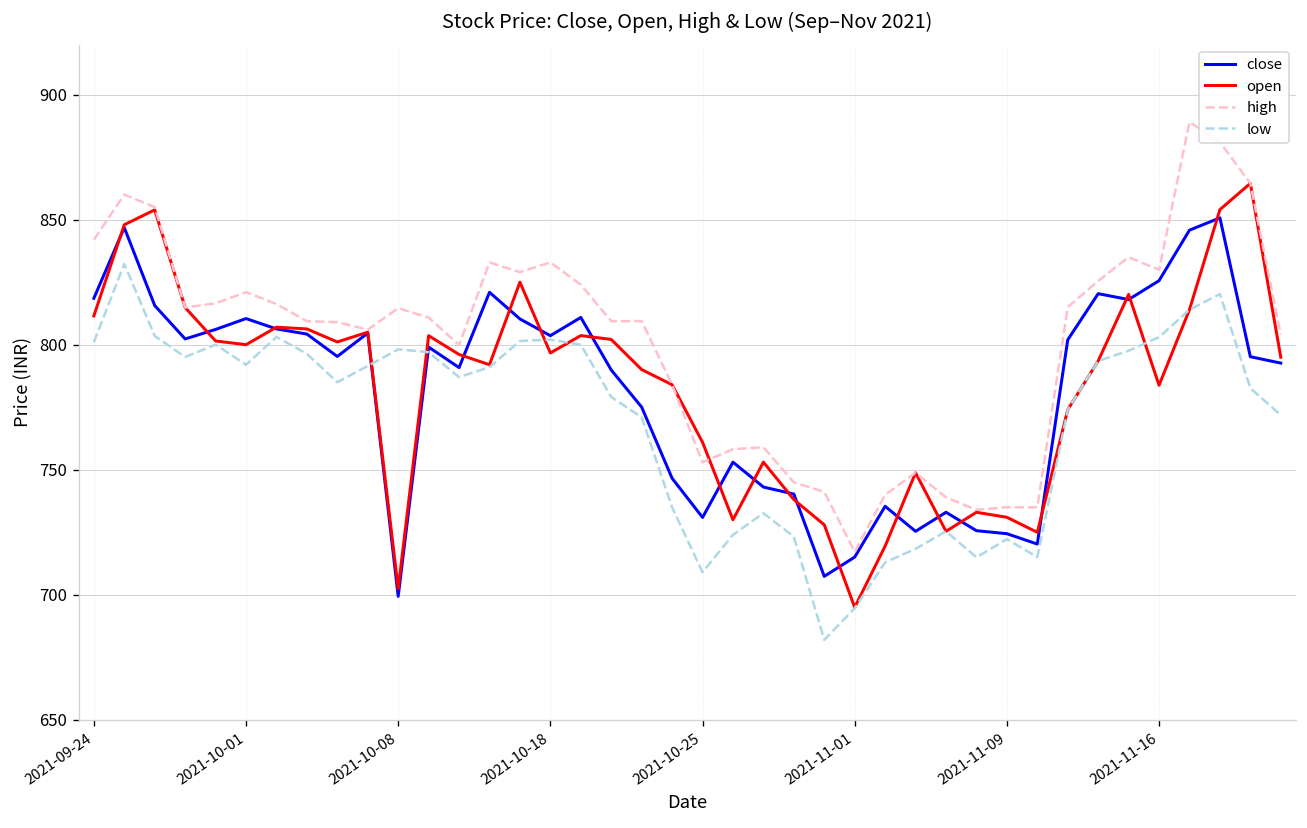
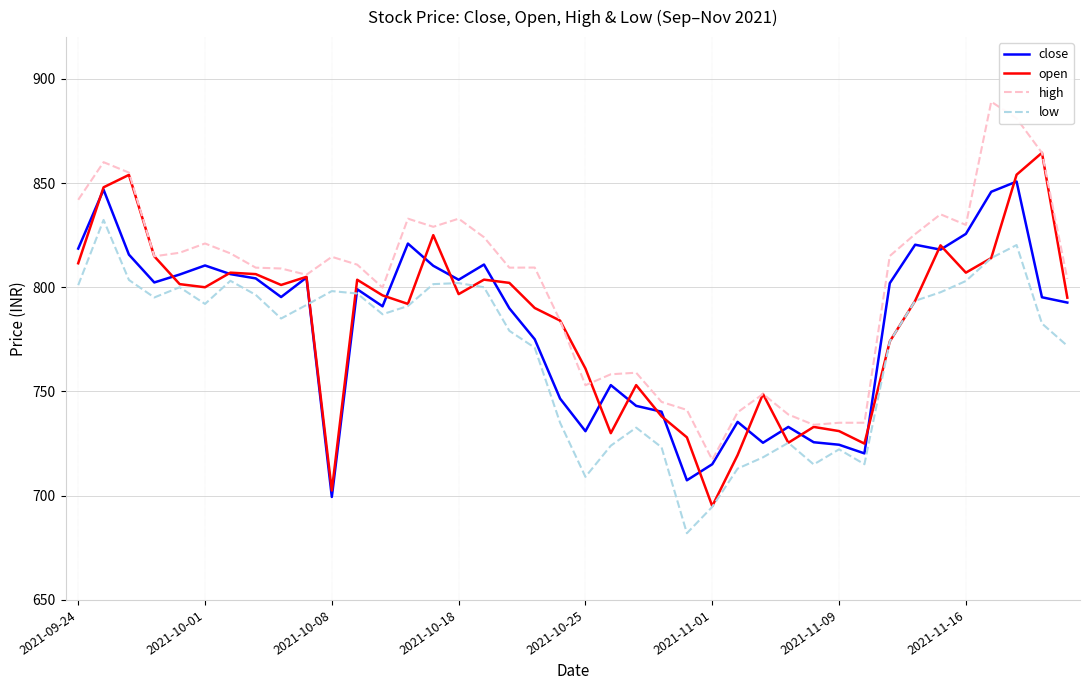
open, 2021-11-16: 784 -> 807
